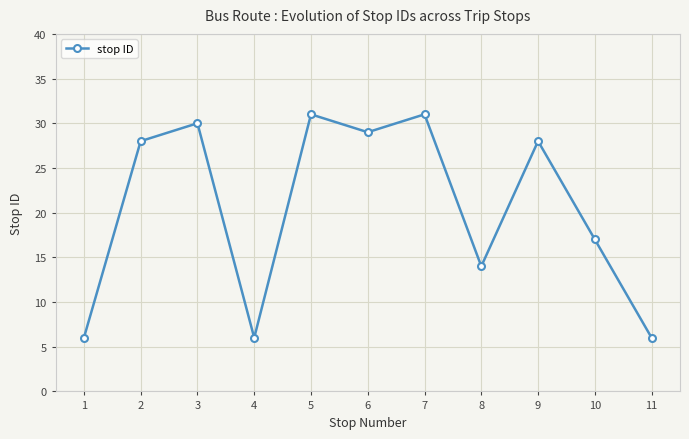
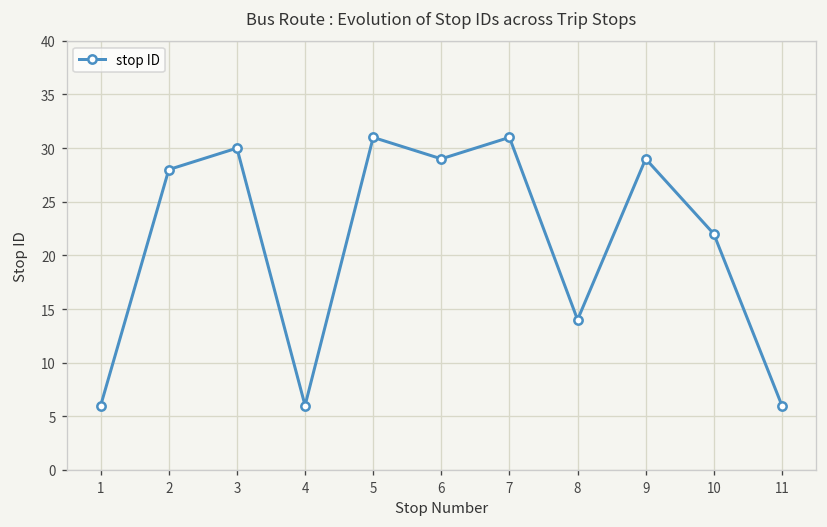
9: 28 -> 29
10: 17 -> 22
